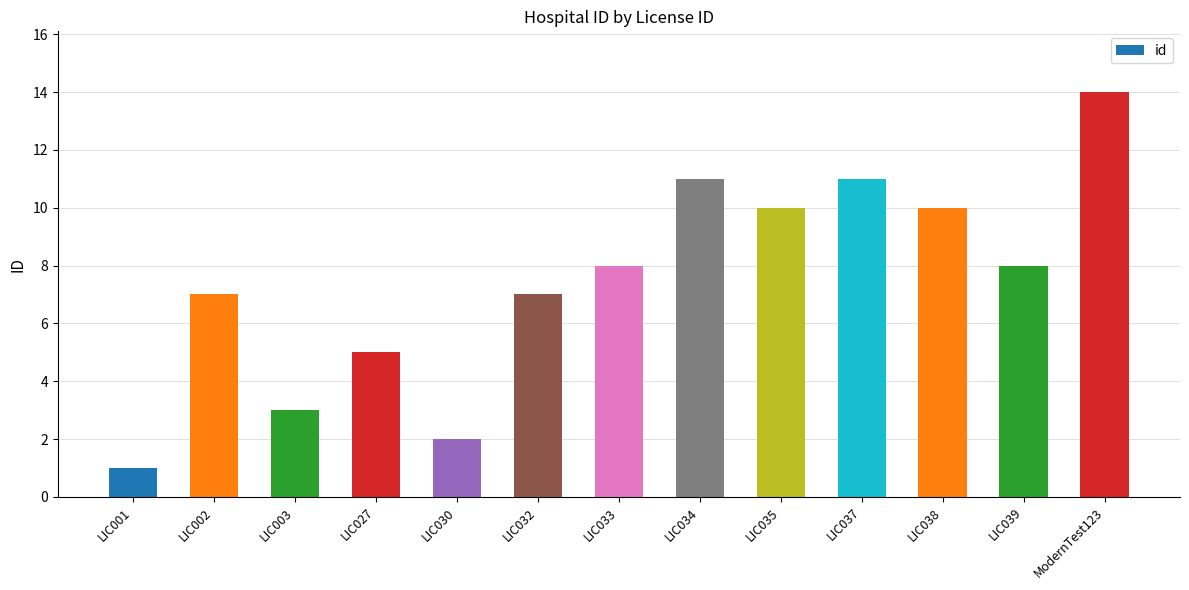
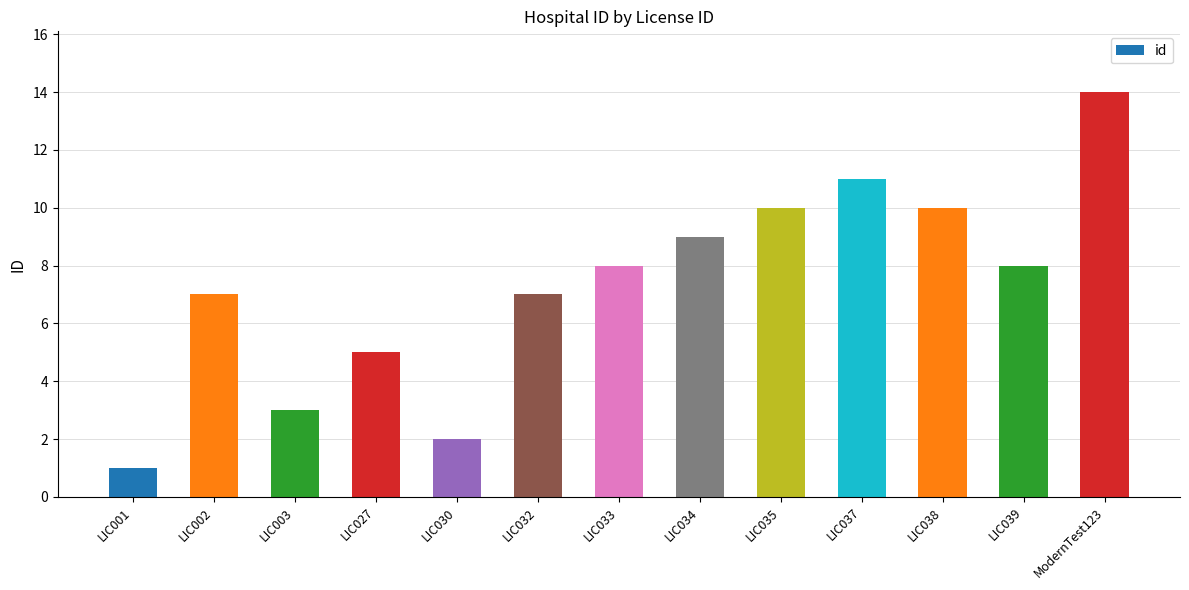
LIC034: 11 -> 9
